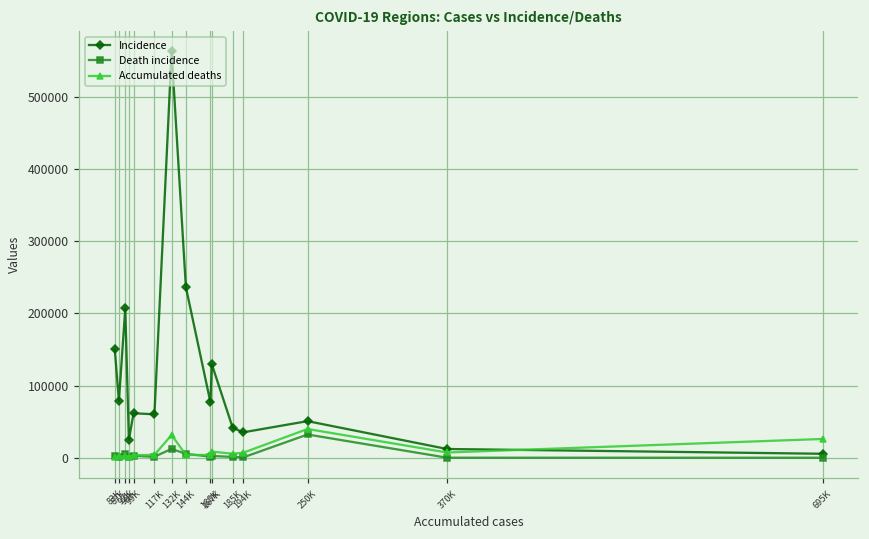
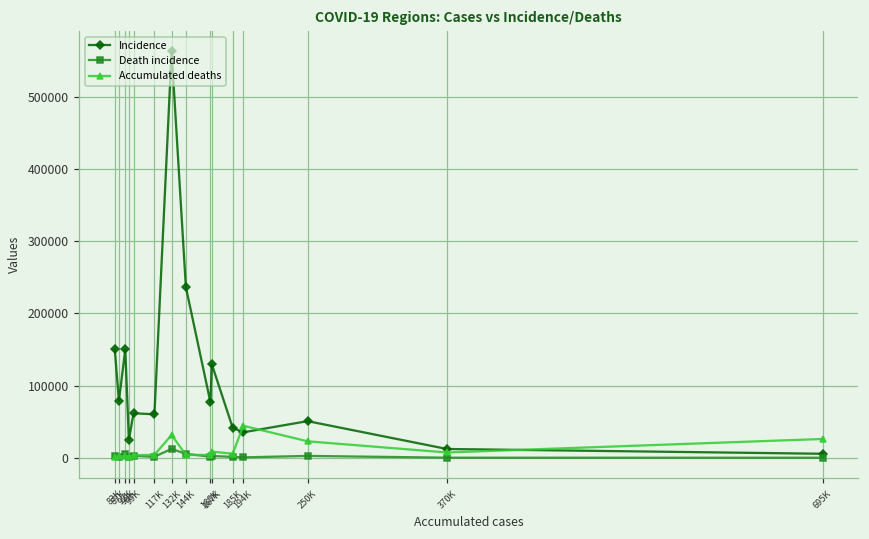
Incidence, 92K: 210000 -> 150000
Accumulated deaths, 194K: 10000 -> 40000
Death incidence, 250K: 30000 -> 0
Accumulated deaths, 250K: 40000 -> 20000
